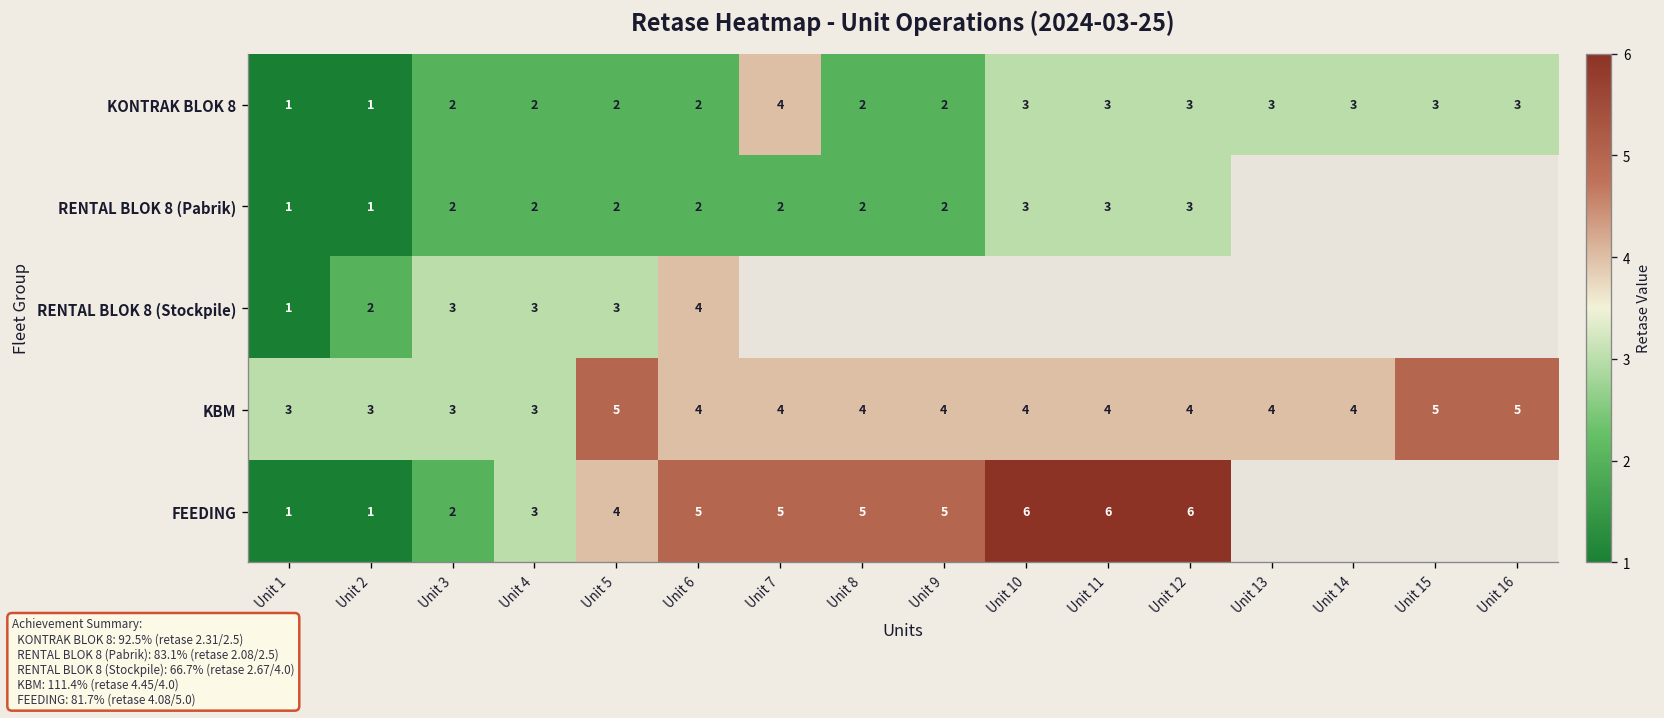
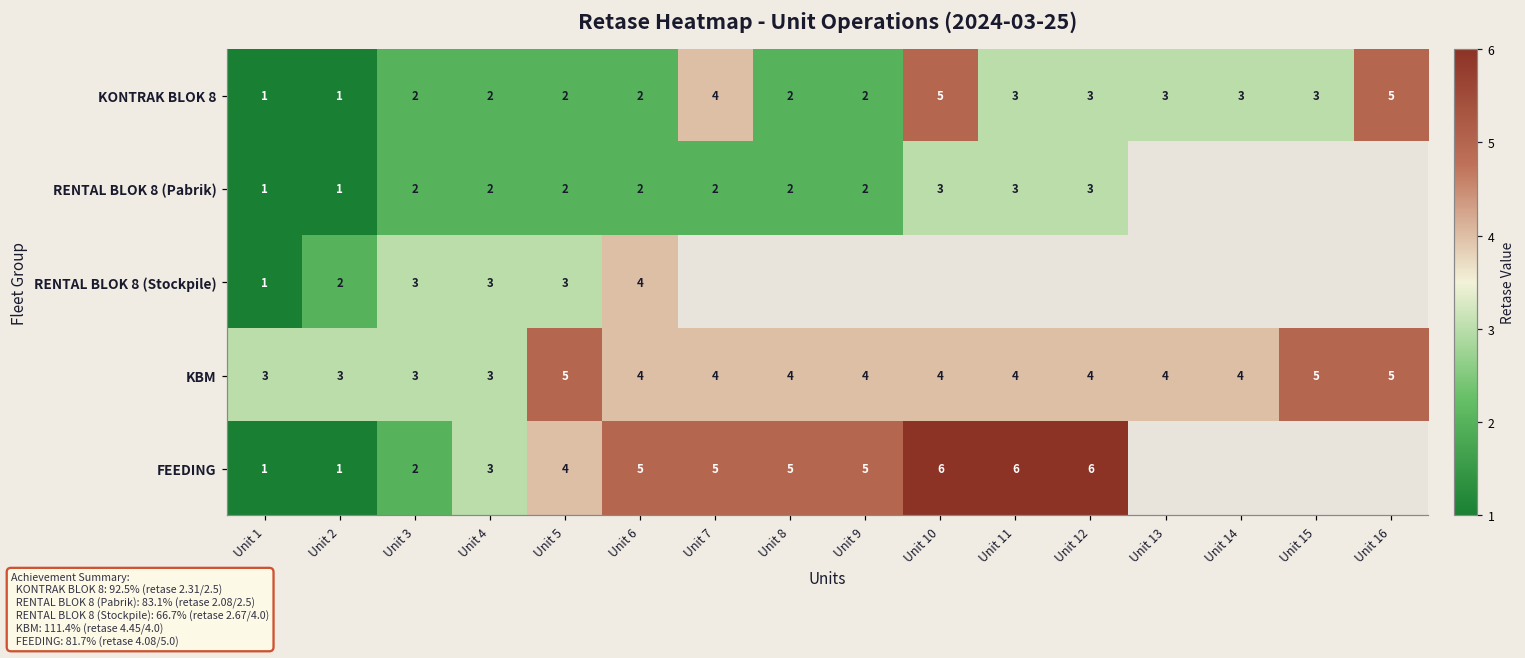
KONTRAK BLOK 8, Unit 10: 3 -> 5
KONTRAK BLOK 8, Unit 16: 3 -> 5
